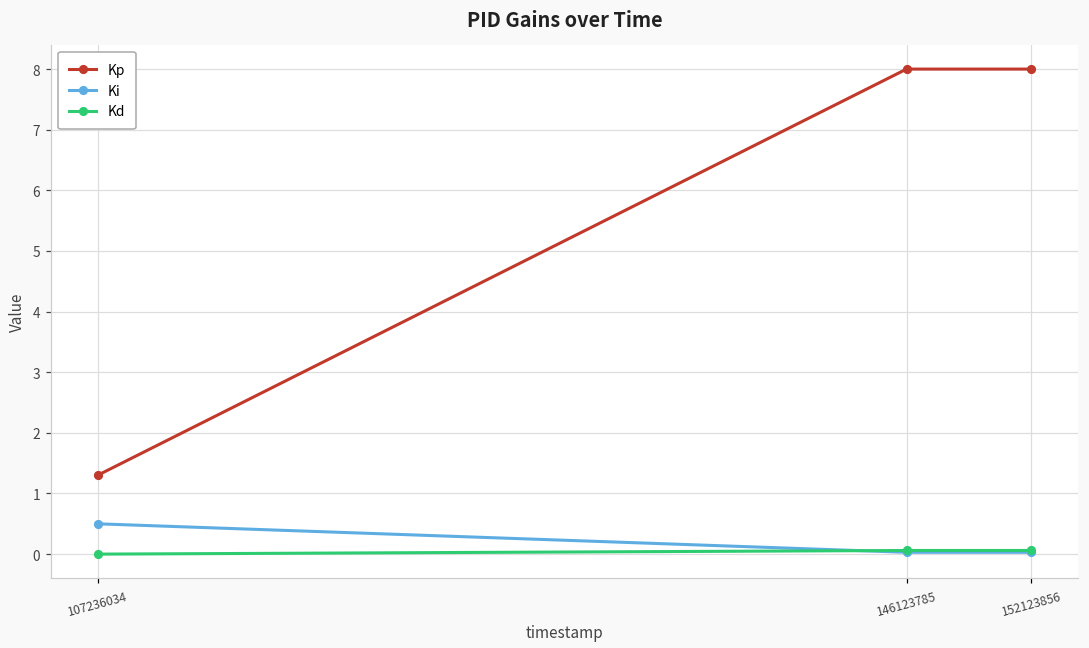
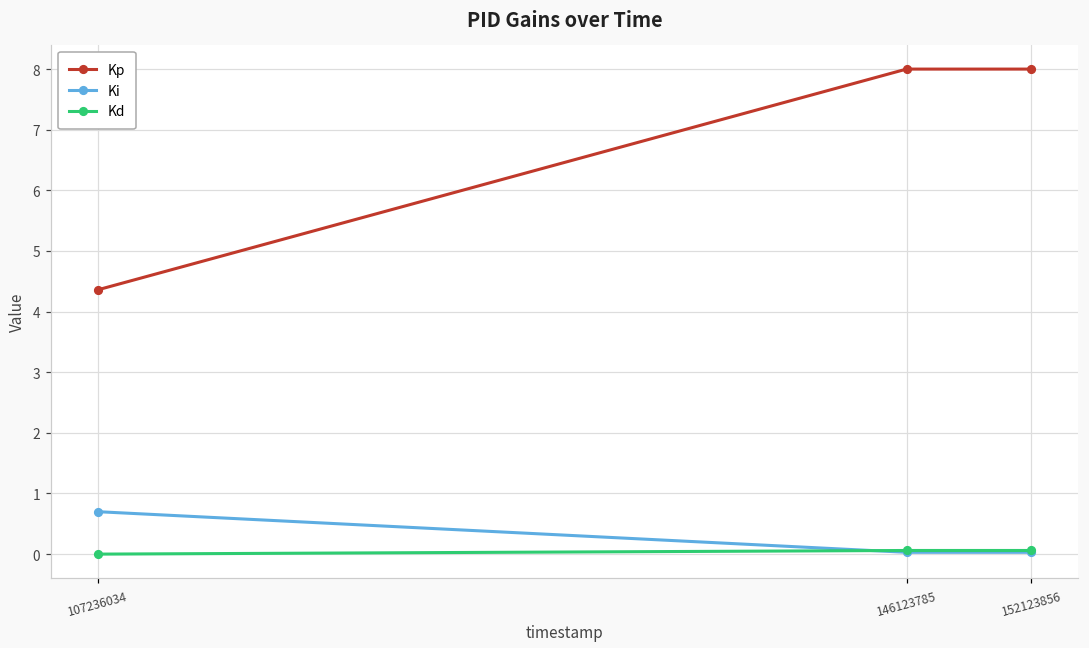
Kp, 107236034: 1.3 -> 4.4
Ki, 107236034: 0.5 -> 0.7
